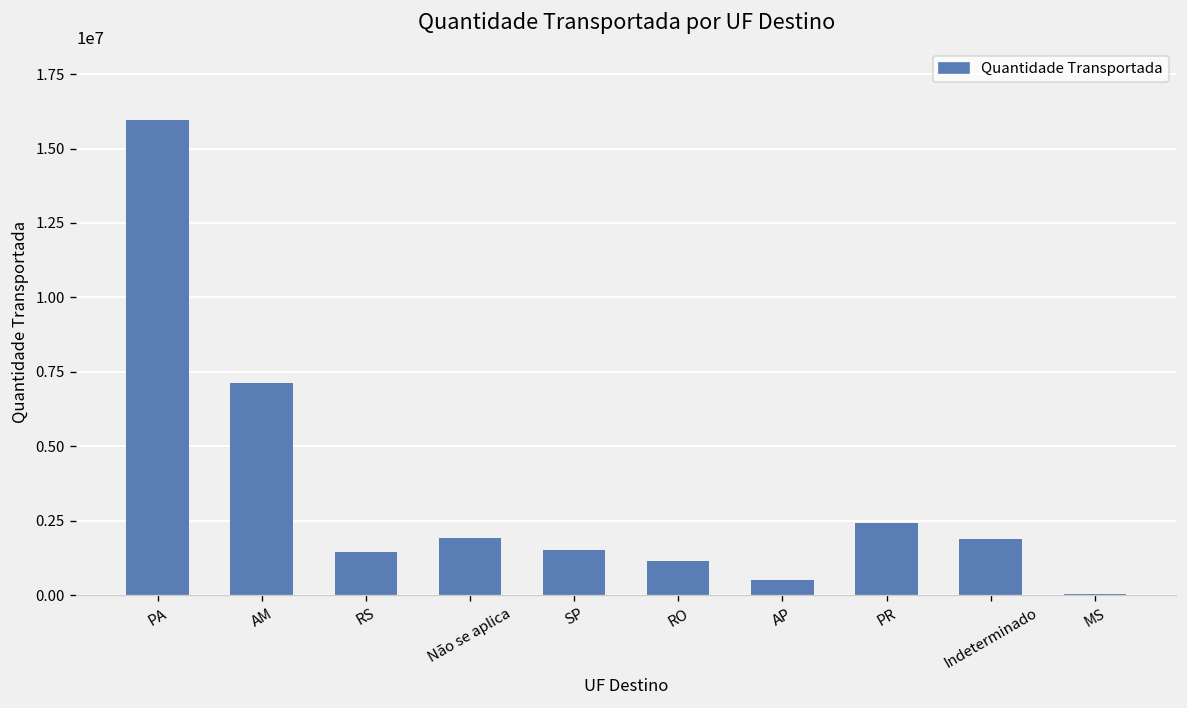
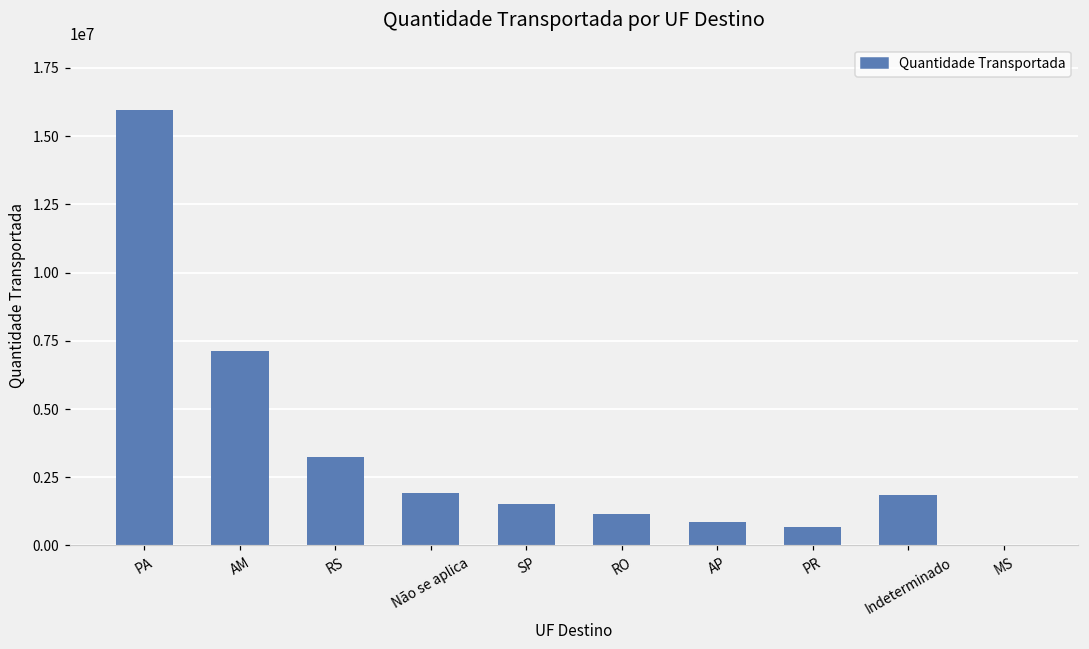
RS: 1400000 -> 3200000
AP: 500000 -> 900000
PR: 2400000 -> 700000
